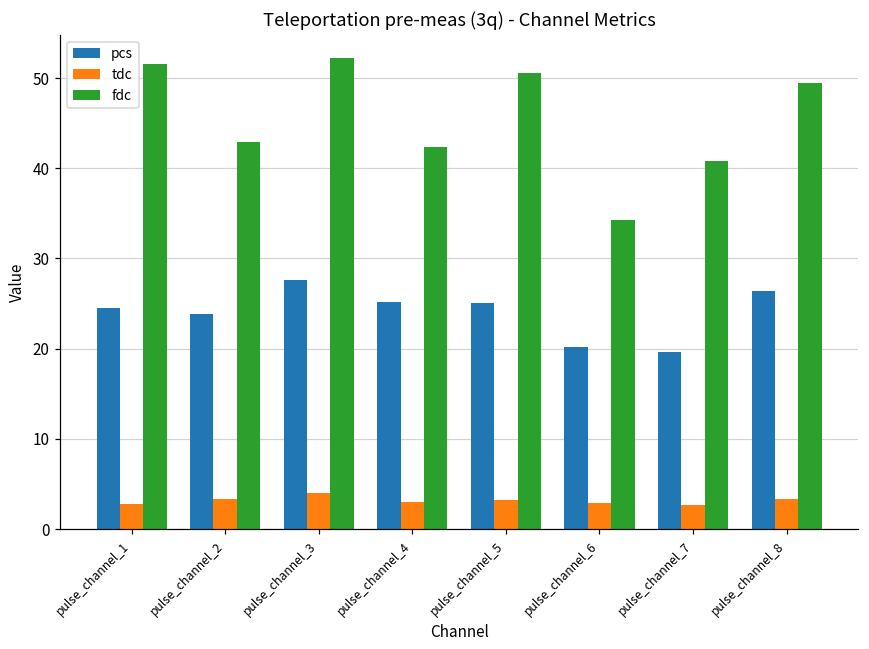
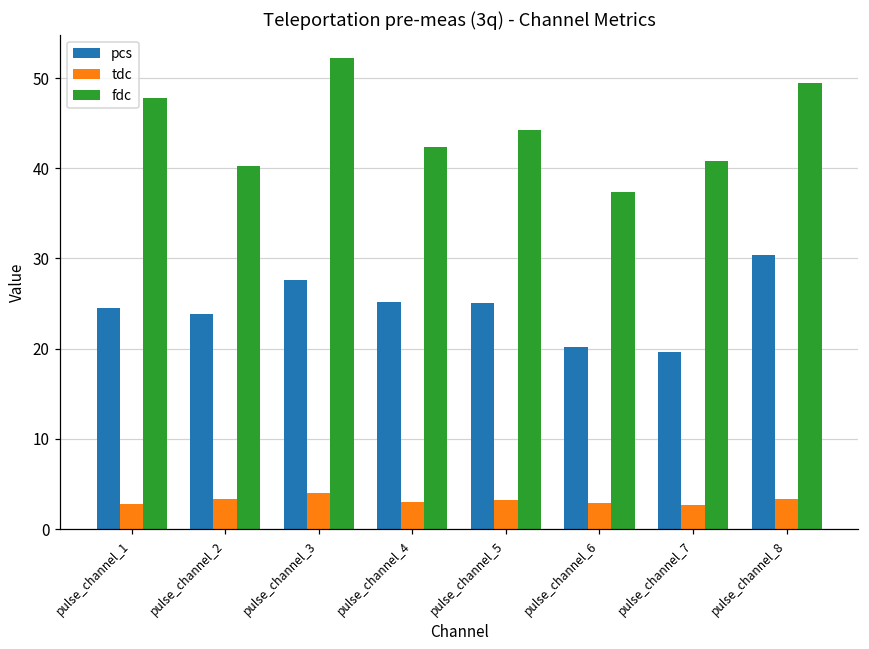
fdc, pulse_channel_1: 52 -> 48
fdc, pulse_channel_2: 43 -> 40
fdc, pulse_channel_5: 51 -> 44
fdc, pulse_channel_6: 34 -> 37
pcs, pulse_channel_8: 26 -> 30
